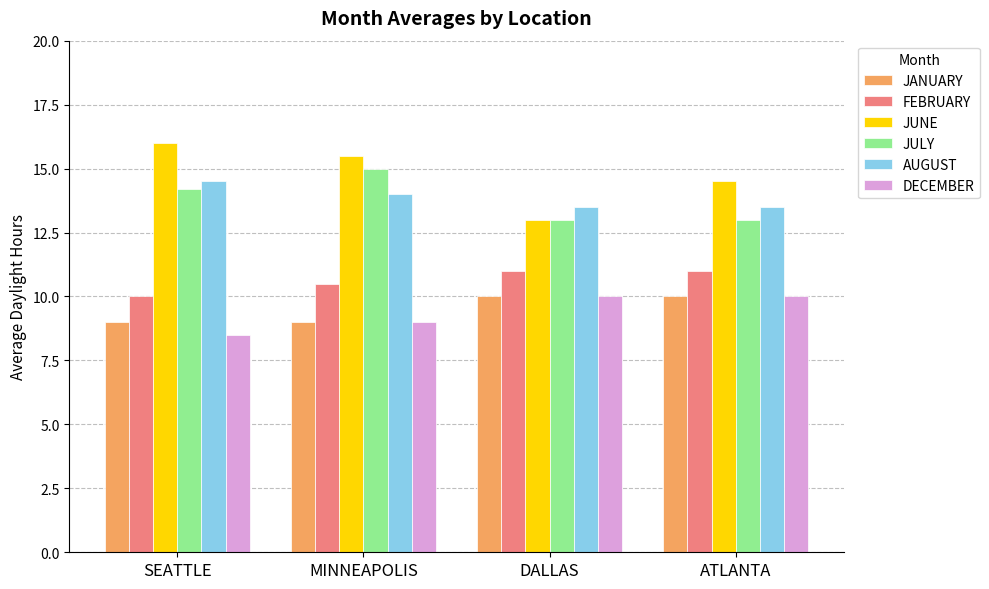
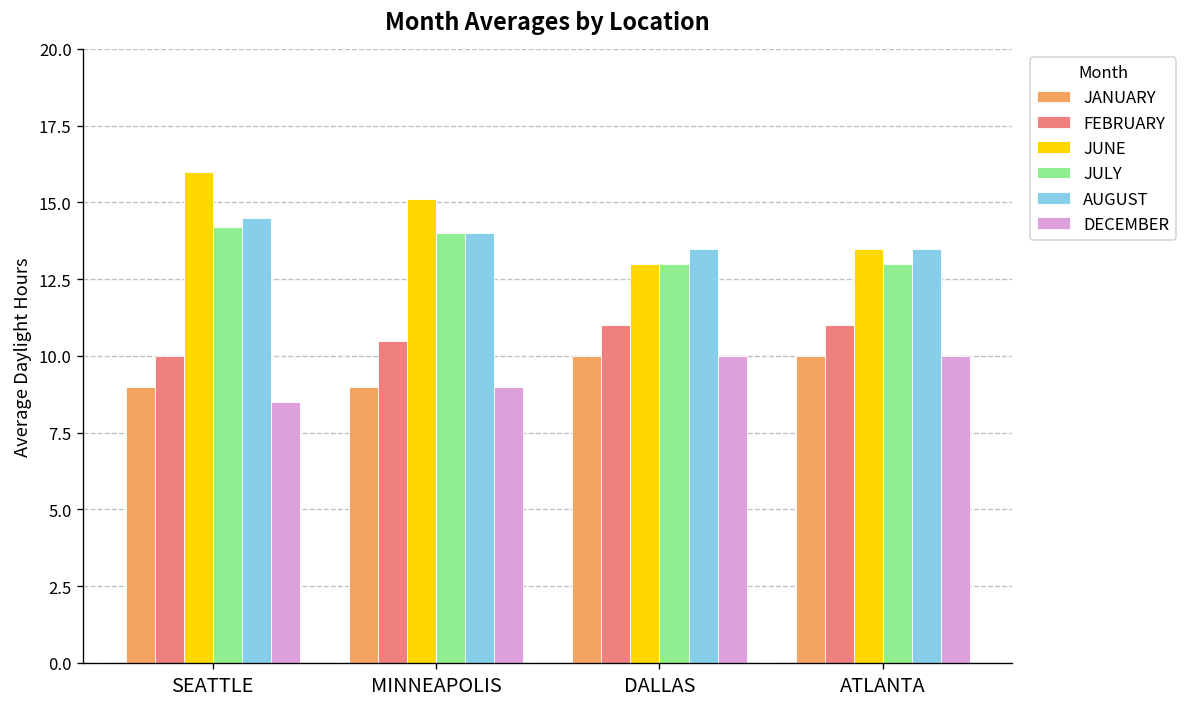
JUNE, MINNEAPOLIS: 15.5 -> 15.1
JULY, MINNEAPOLIS: 15 -> 14
JUNE, ATLANTA: 14.5 -> 13.5
